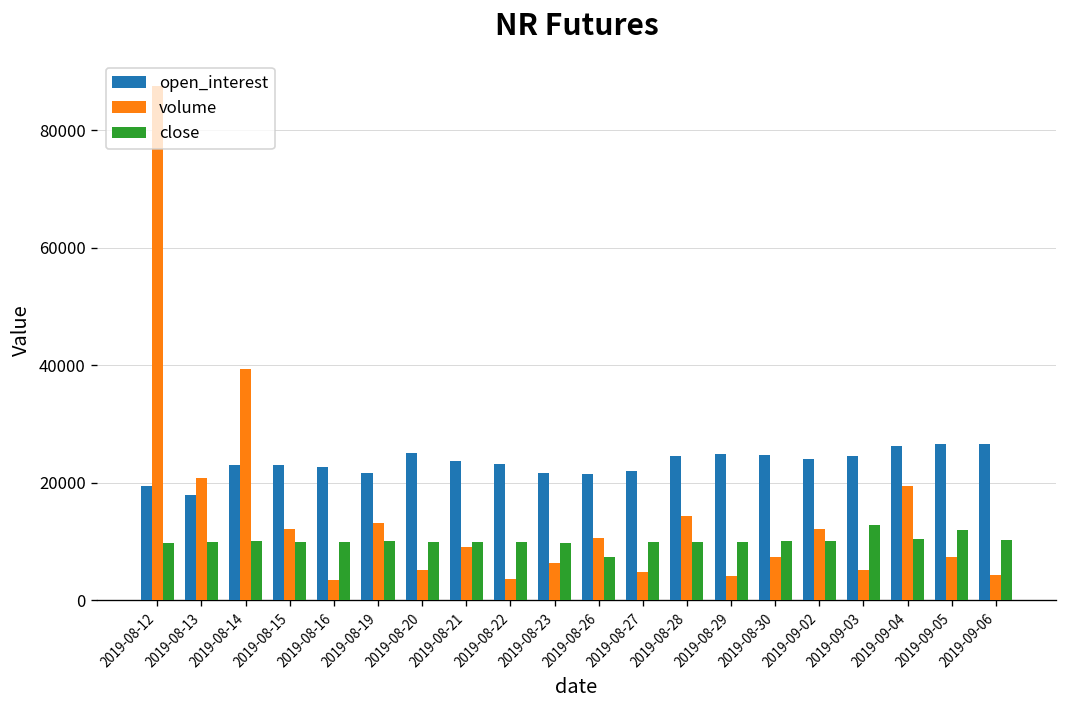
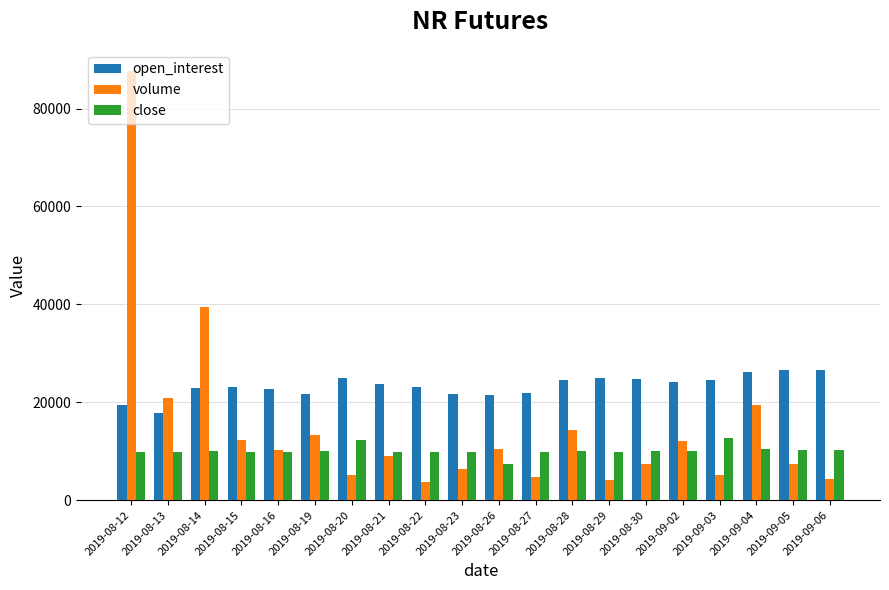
volume, 2019-08-16: 3000 -> 10000
close, 2019-08-20: 10000 -> 12000
close, 2019-09-05: 12000 -> 10000
